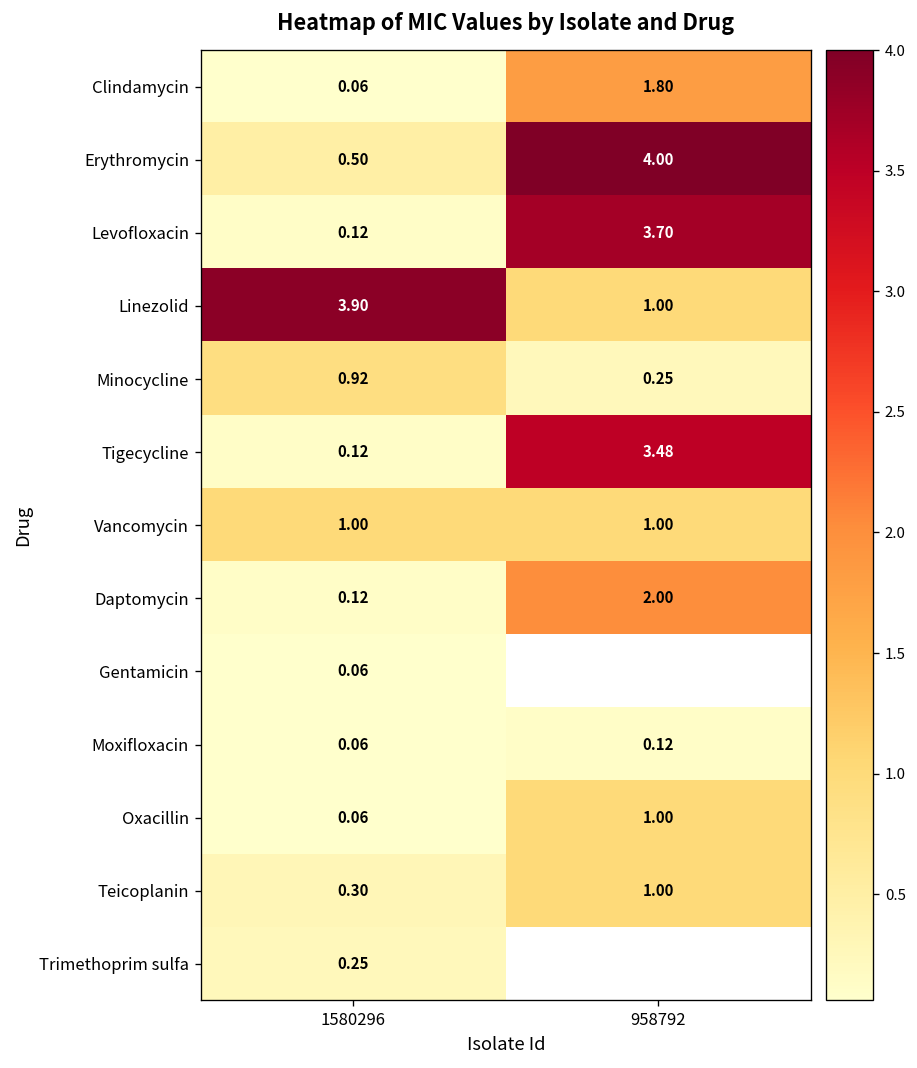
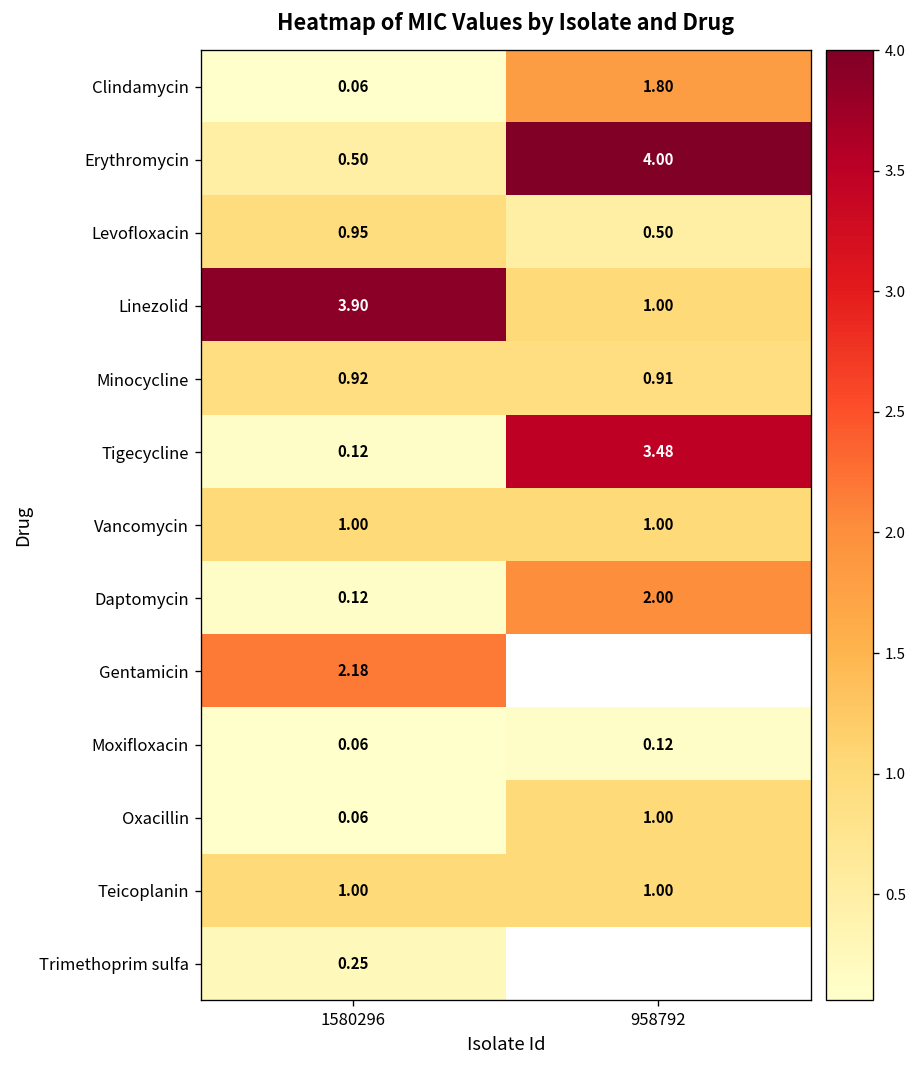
Levofloxacin, 1580296: 0.12 -> 0.95
Levofloxacin, 958792: 3.70 -> 0.50
Minocycline, 958792: 0.25 -> 0.91
Gentamicin, 1580296: 0.06 -> 2.18
Teicoplanin, 1580296: 0.30 -> 1.00
